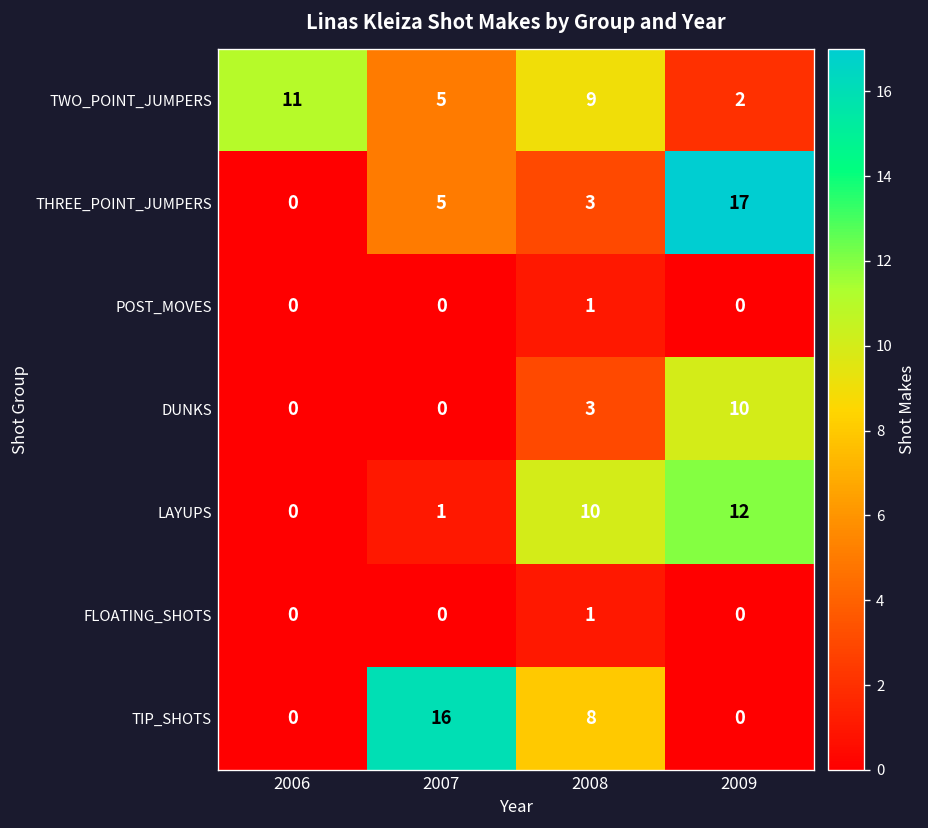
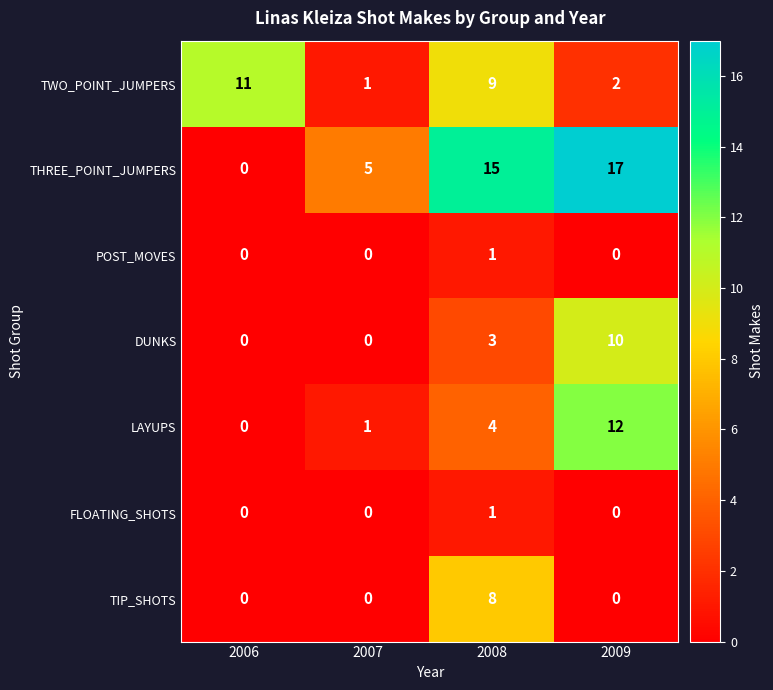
TWO_POINT_JUMPERS, 2007: 5 -> 1
THREE_POINT_JUMPERS, 2008: 3 -> 15
LAYUPS, 2008: 10 -> 4
TIP_SHOTS, 2007: 16 -> 0
